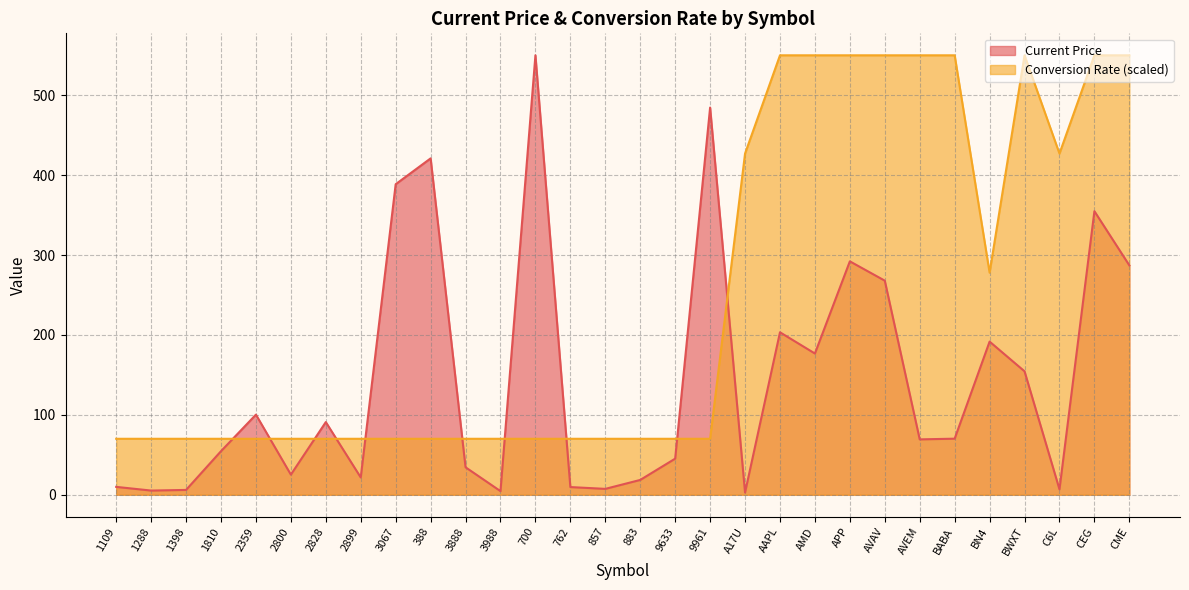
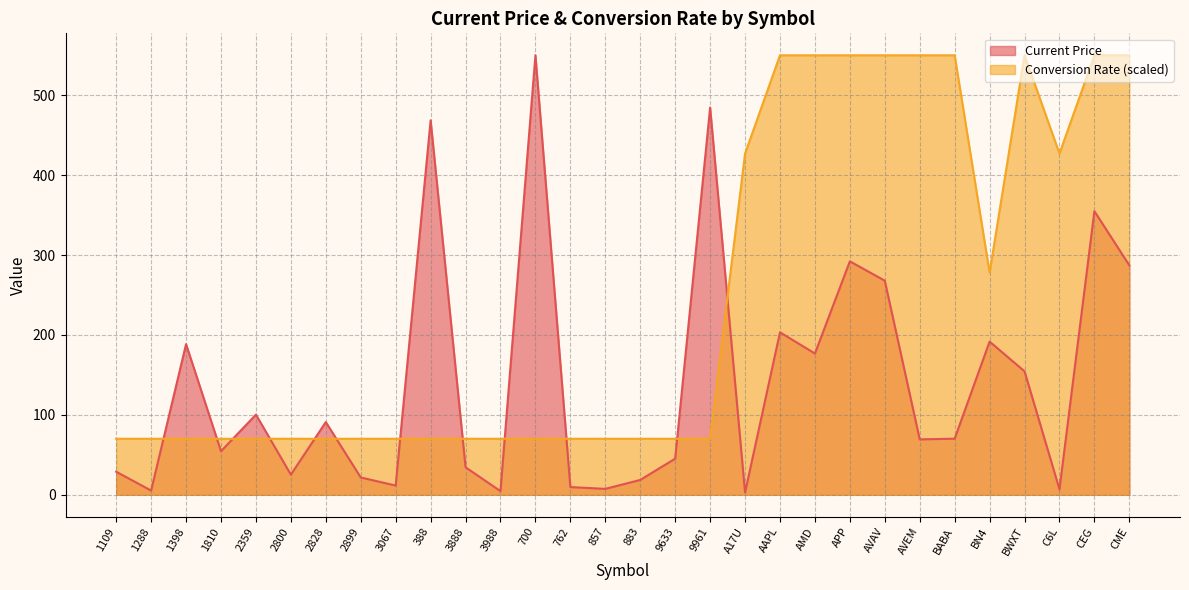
Current Price, 1109: 10 -> 30
Current Price, 1398: 10 -> 190
Current Price, 3067: 390 -> 10
Current Price, 388: 420 -> 470
